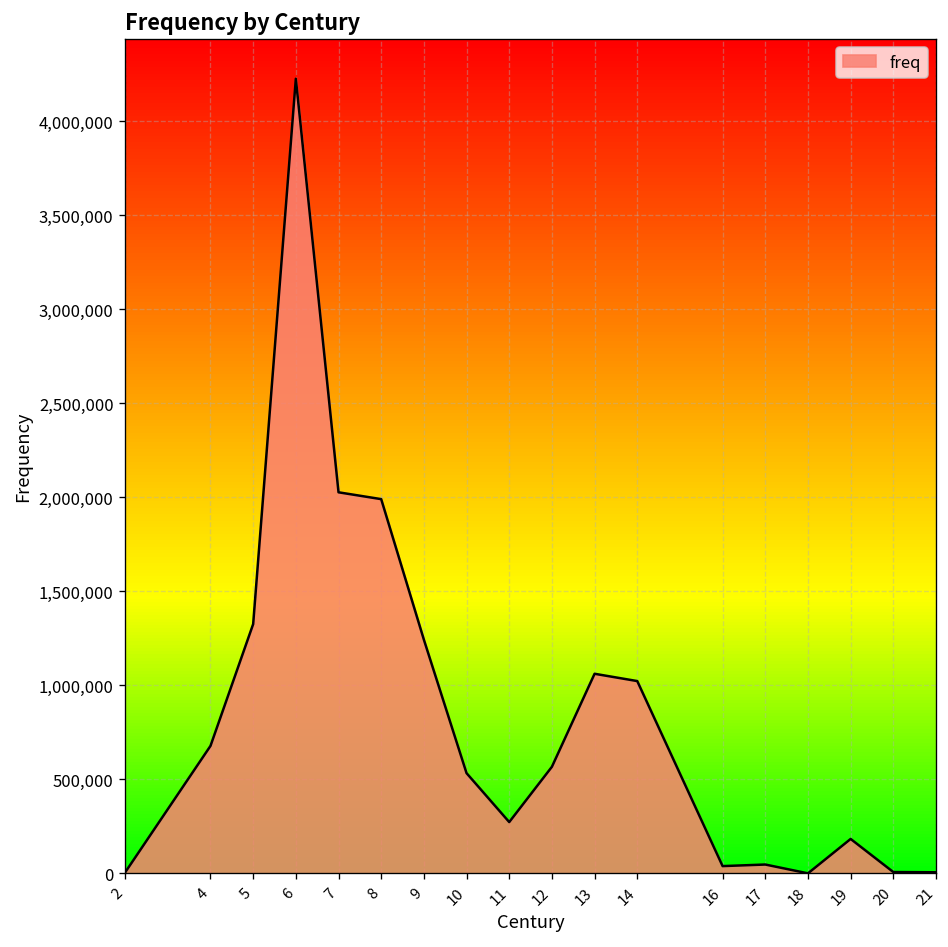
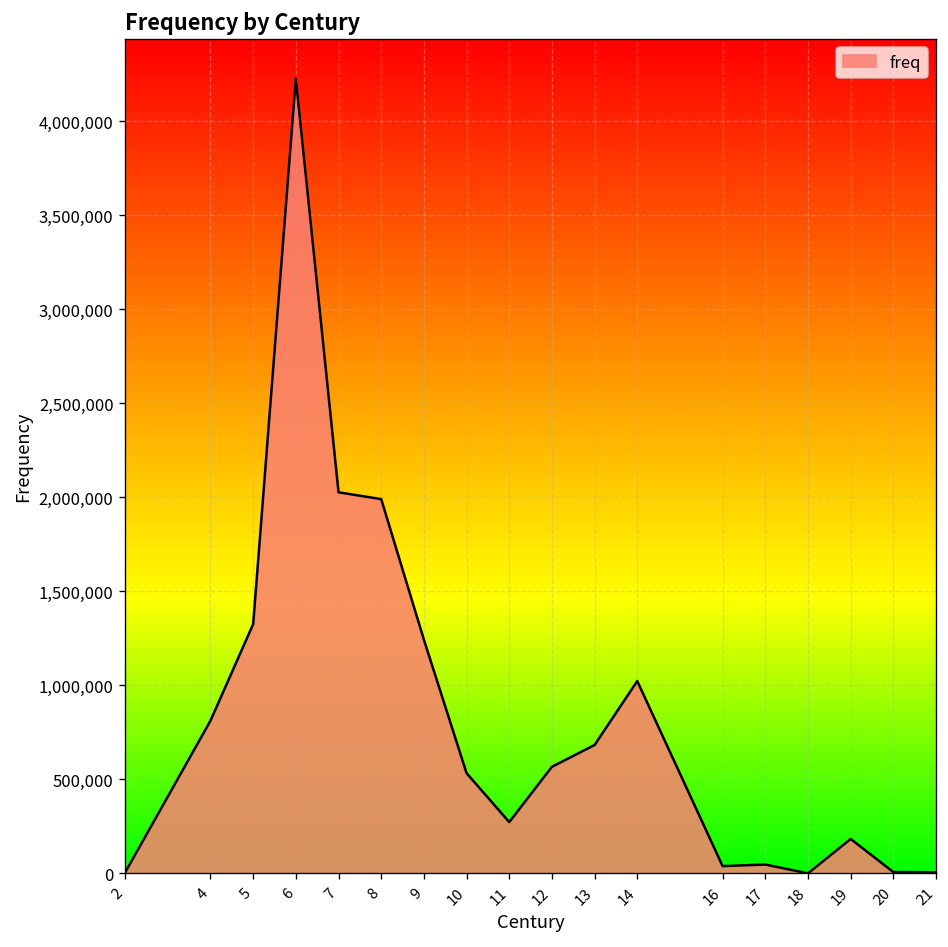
4: 680,000 -> 810,000
13: 1,060,000 -> 680,000
